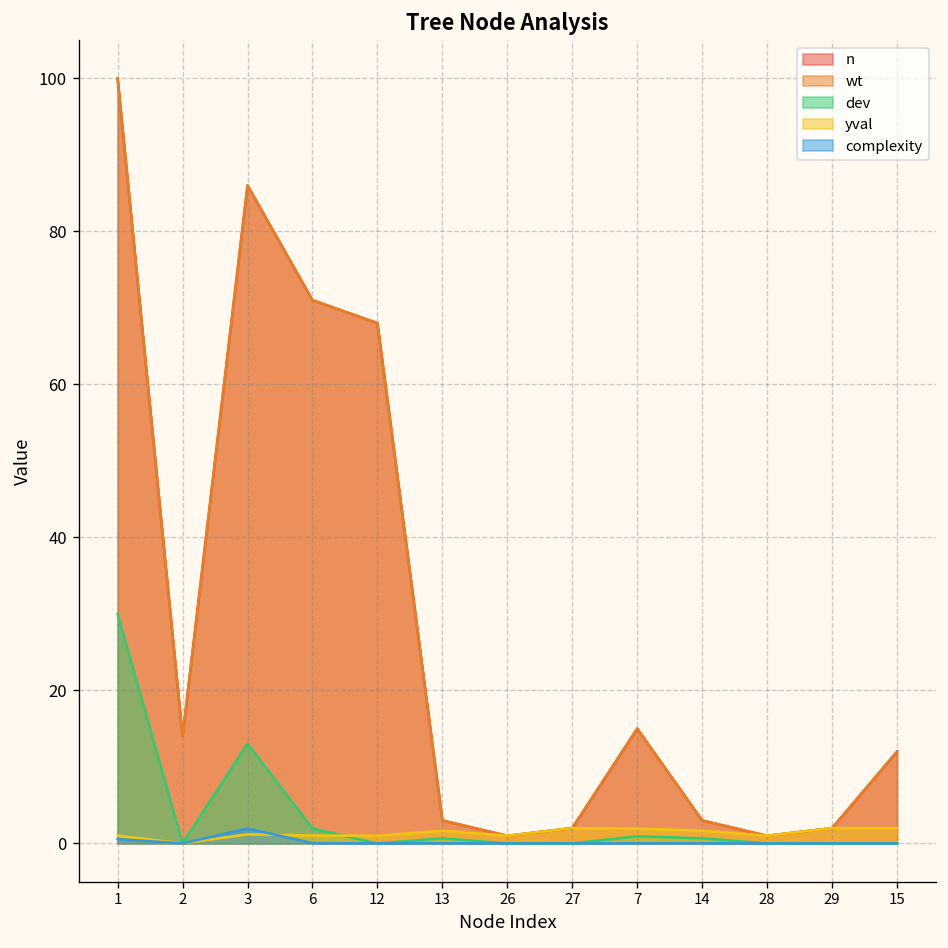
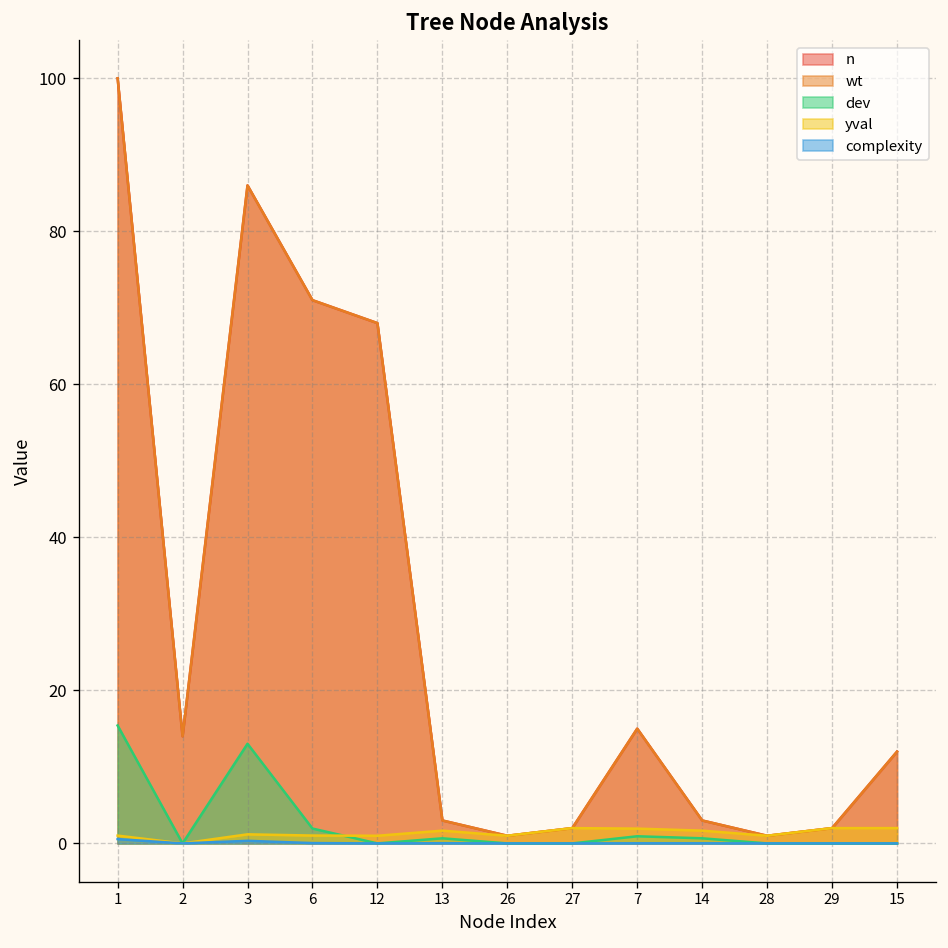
dev, 1: 30 -> 15
complexity, 3: 2 -> 0
